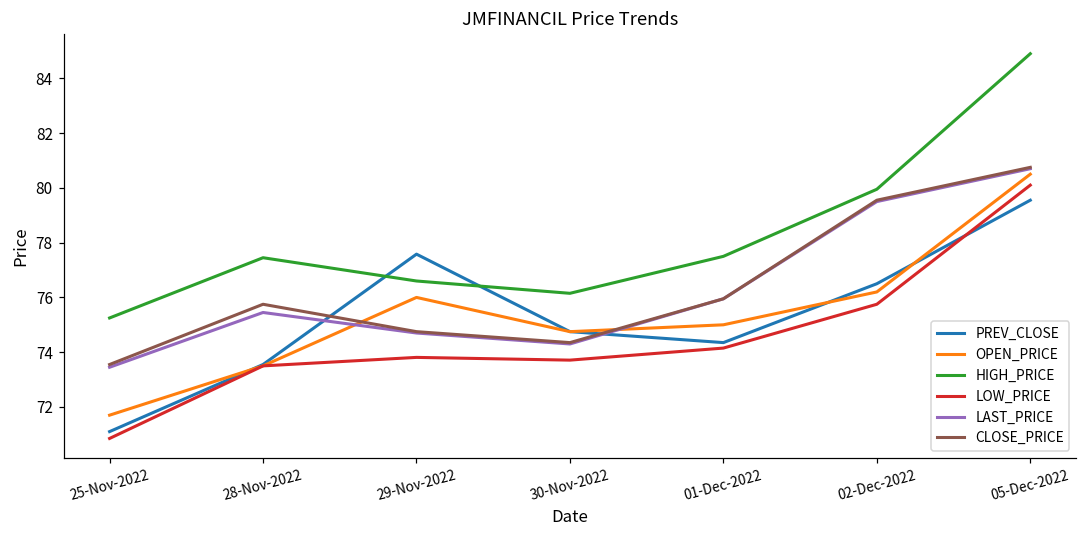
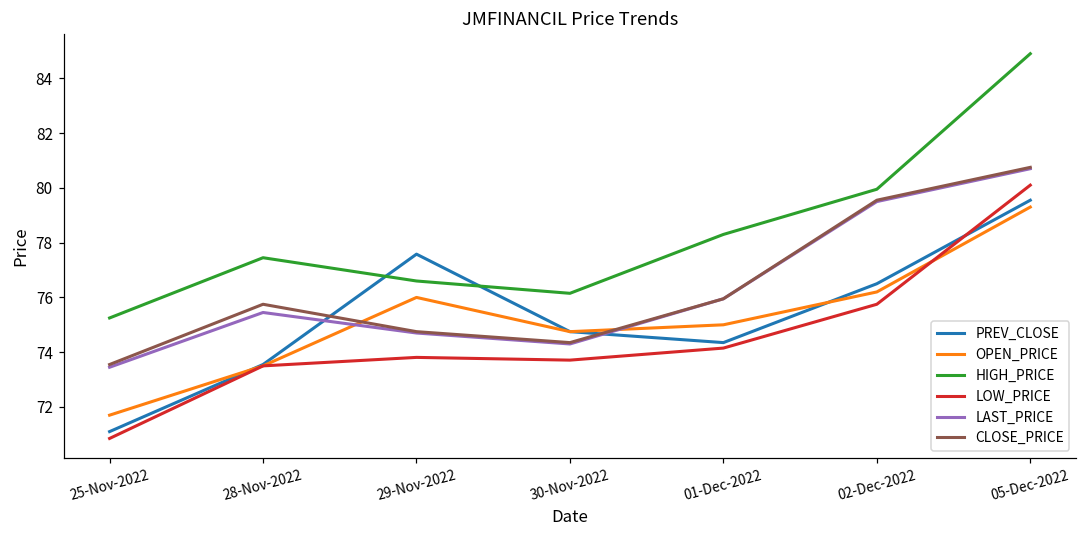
HIGH_PRICE, 01-Dec-2022: 77.5 -> 78.3
OPEN_PRICE, 05-Dec-2022: 80.5 -> 79.3
